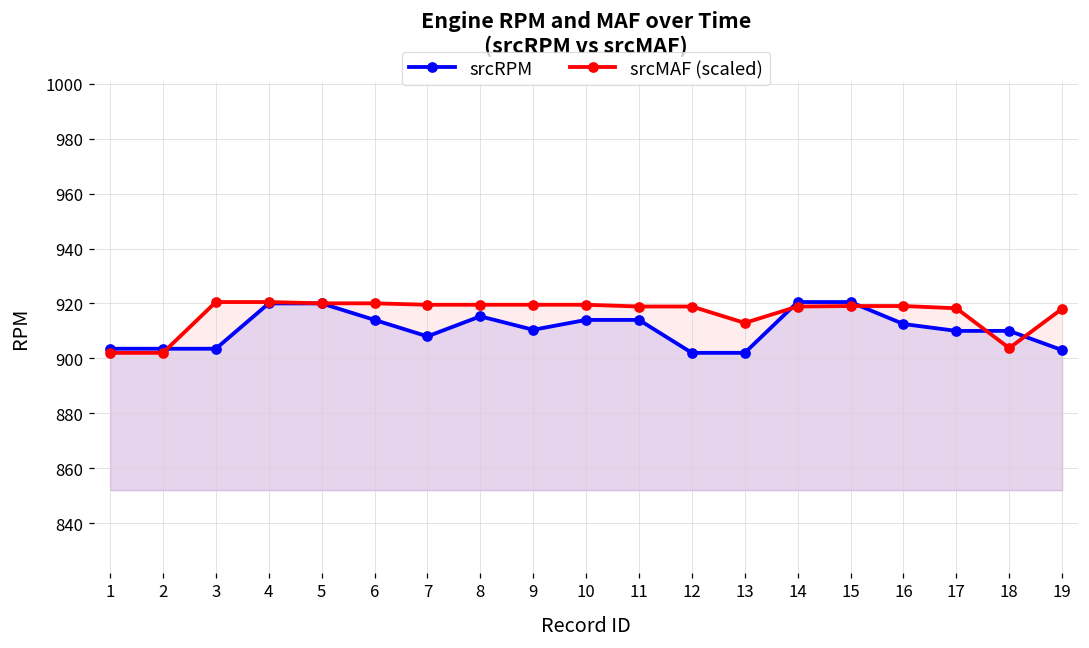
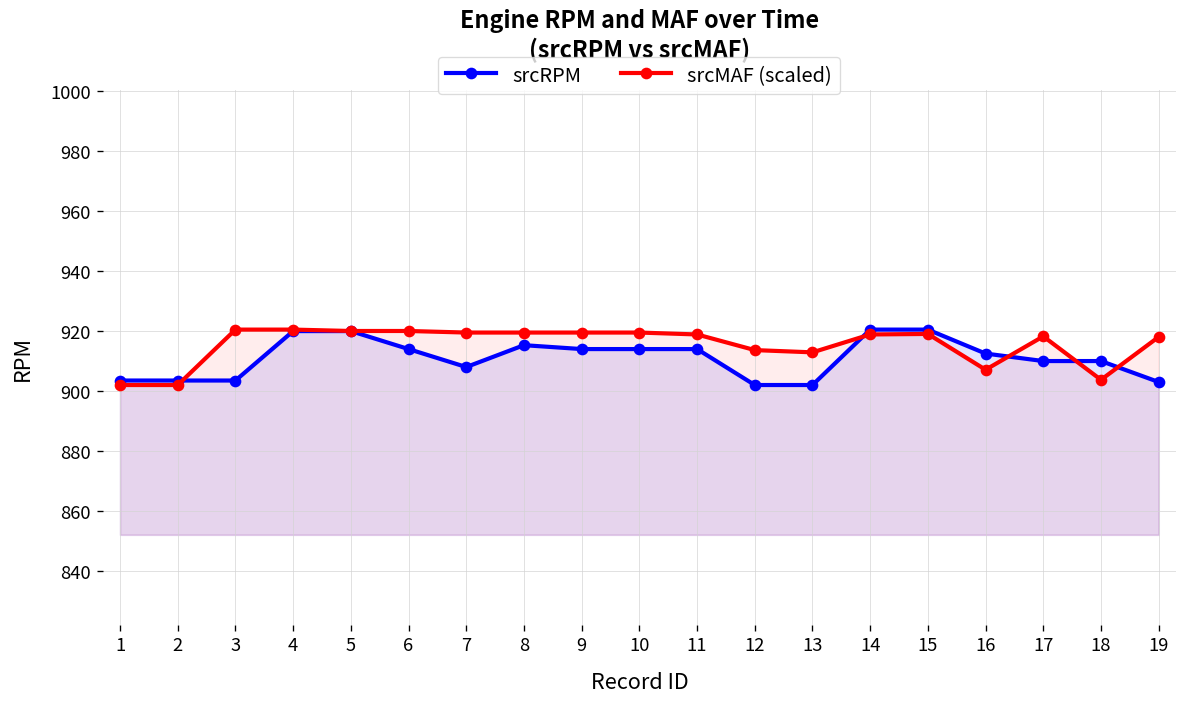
srcRPM, 9: 910 -> 914
srcMAF (scaled), 12: 919 -> 914
srcMAF (scaled), 16: 919 -> 907
